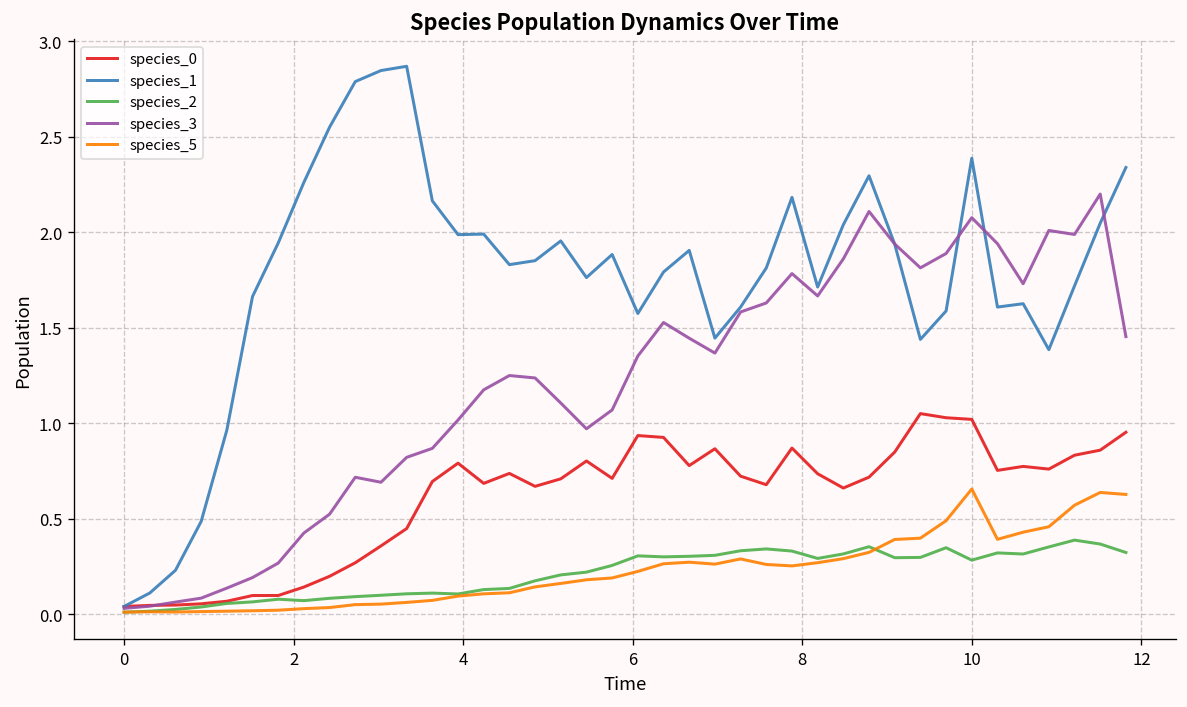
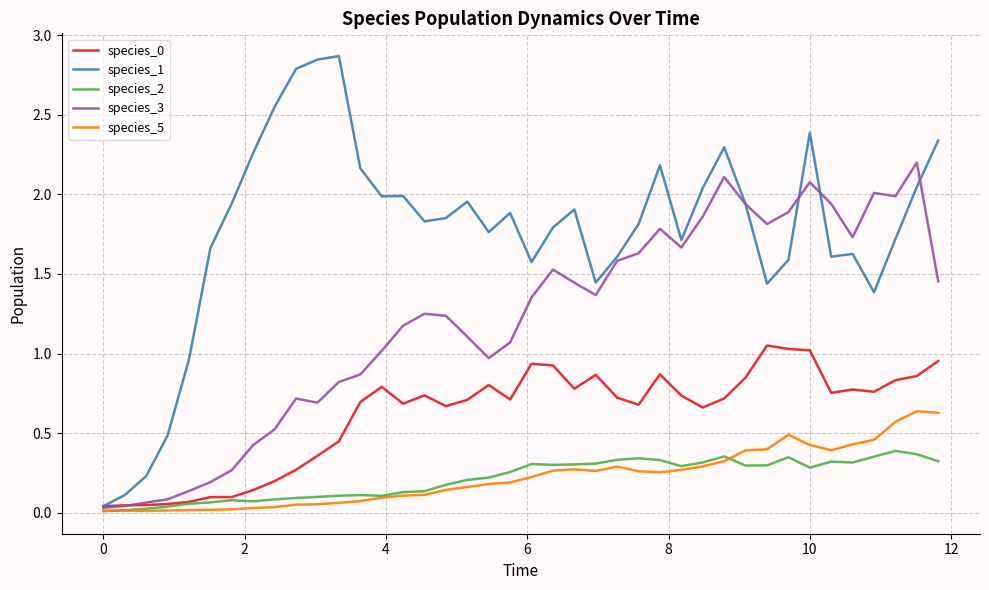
species_5, 10: 0.66 -> 0.42
